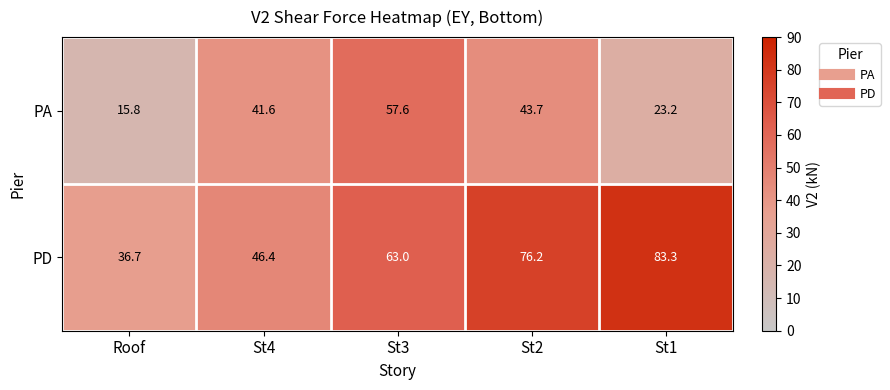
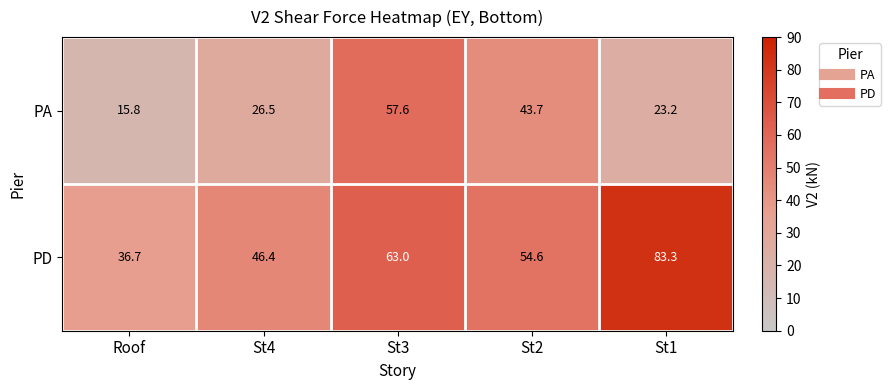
PA, St4: 41.6 -> 26.5
PD, St2: 76.2 -> 54.6
